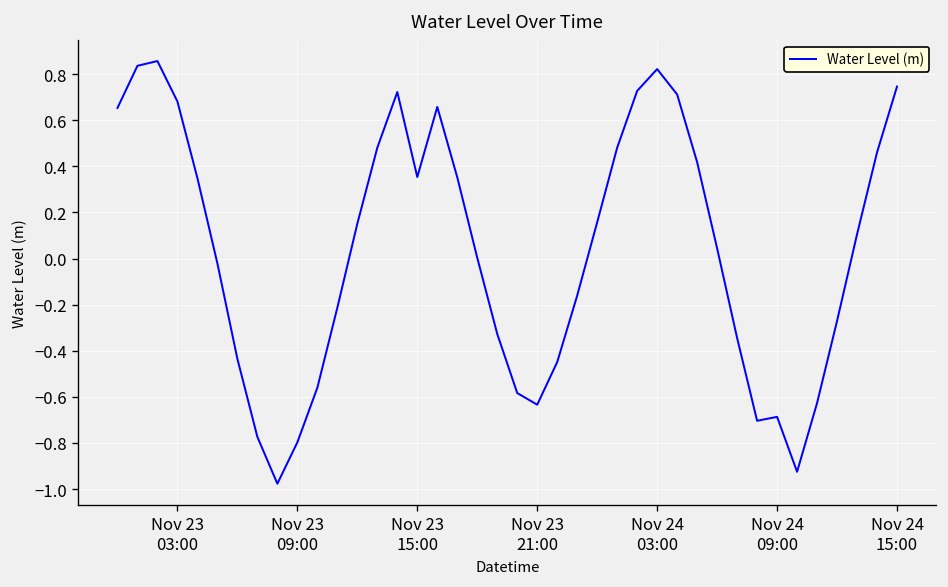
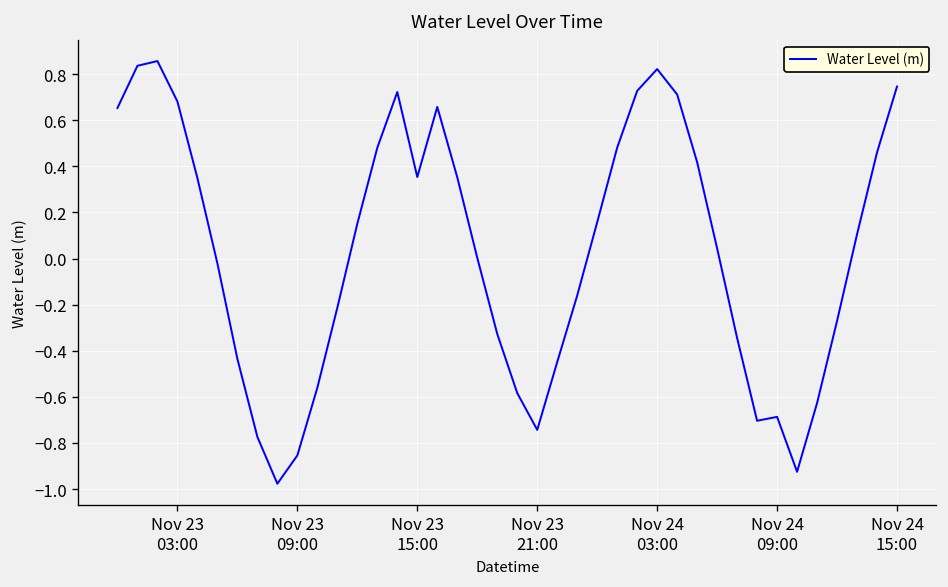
Nov 23 09:00: -0.80 -> -0.85
Nov 23 21:00: -0.63 -> -0.74
